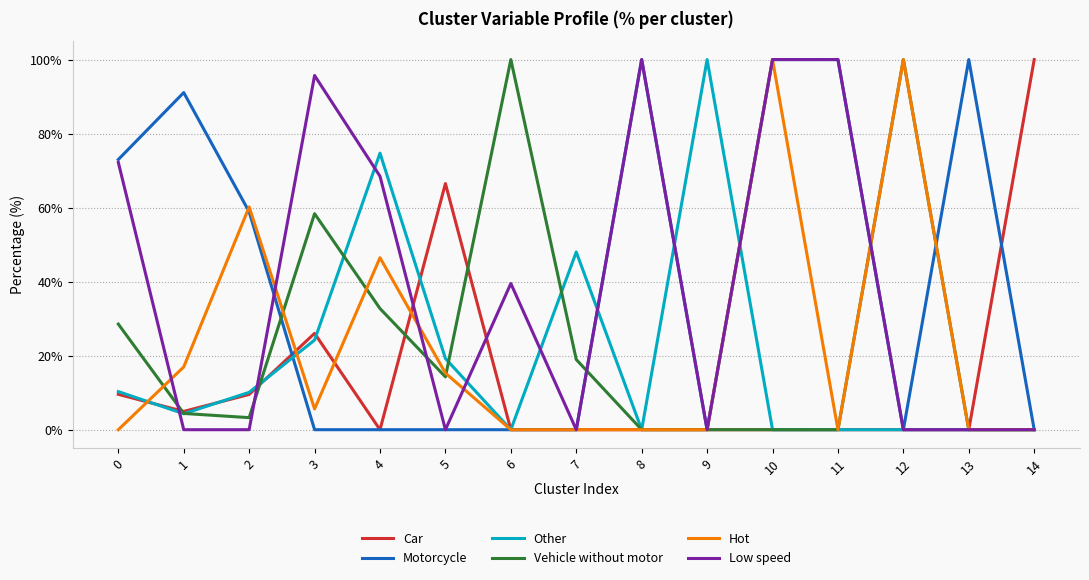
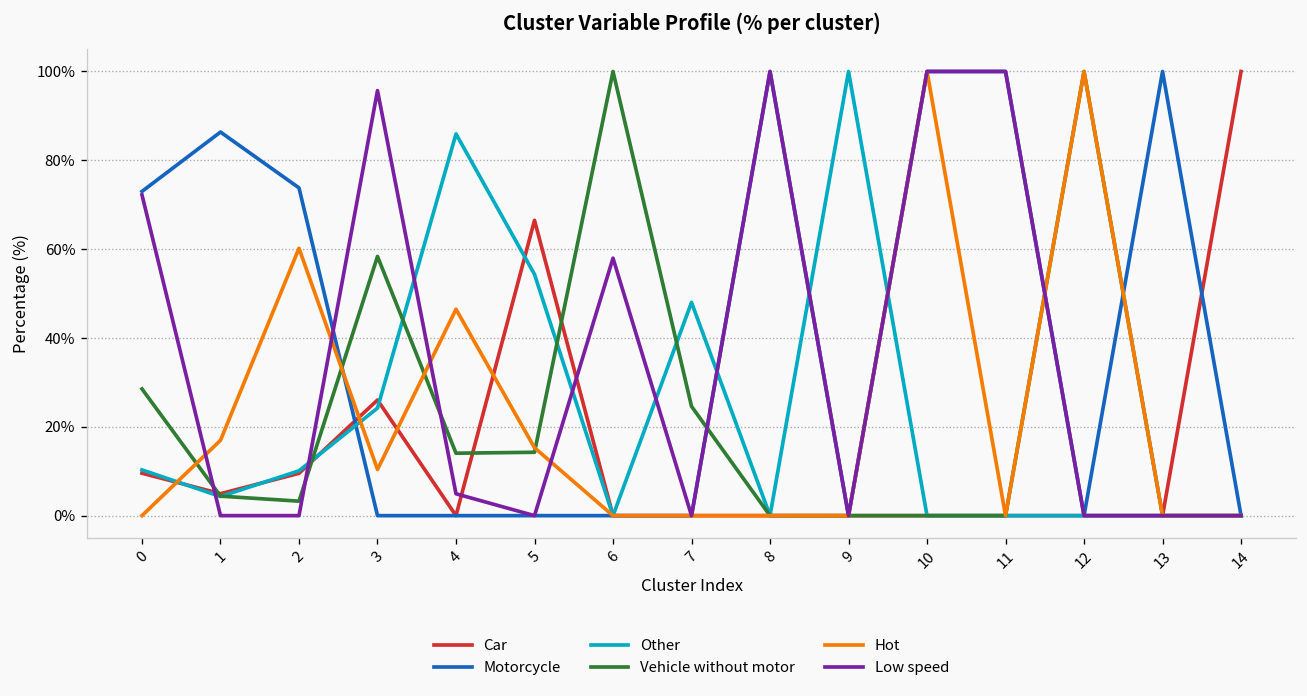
Motorcycle, 1: 91% -> 86%
Motorcycle, 2: 59% -> 74%
Hot, 3: 6% -> 10%
Other, 4: 75% -> 86%
Vehicle without motor, 4: 33% -> 14%
Low speed, 4: 68% -> 5%
Other, 5: 19% -> 54%
Low speed, 6: 40% -> 58%
Vehicle without motor, 7: 19% -> 25%
